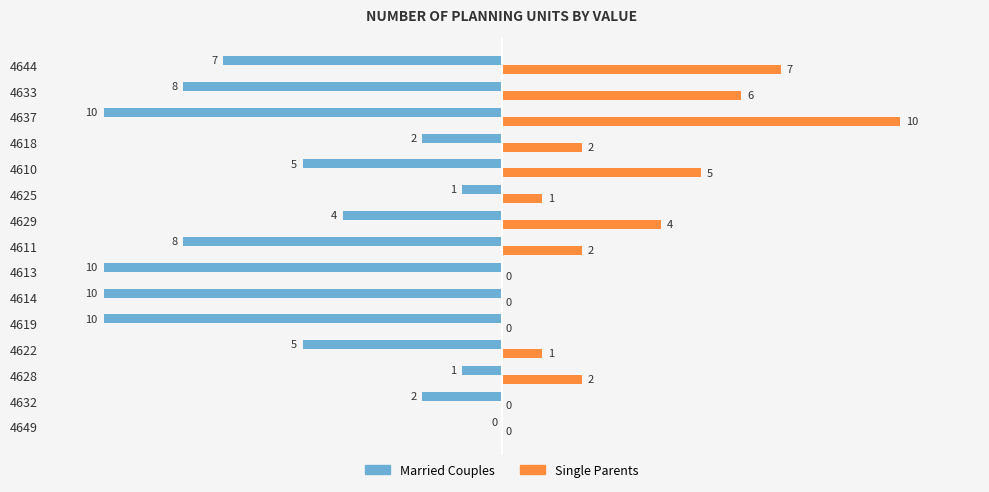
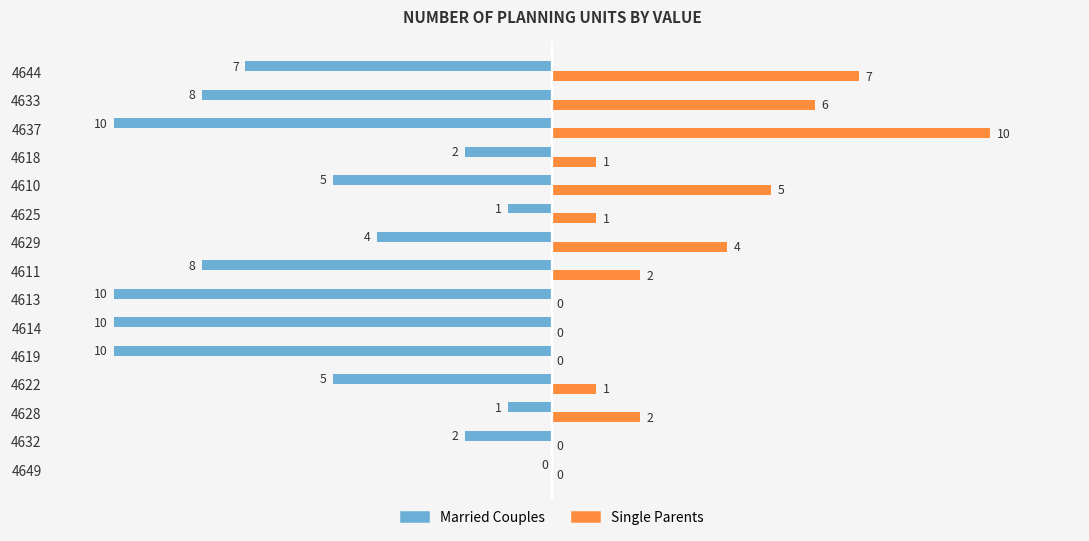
Single Parents, 4618: 2 -> 1
